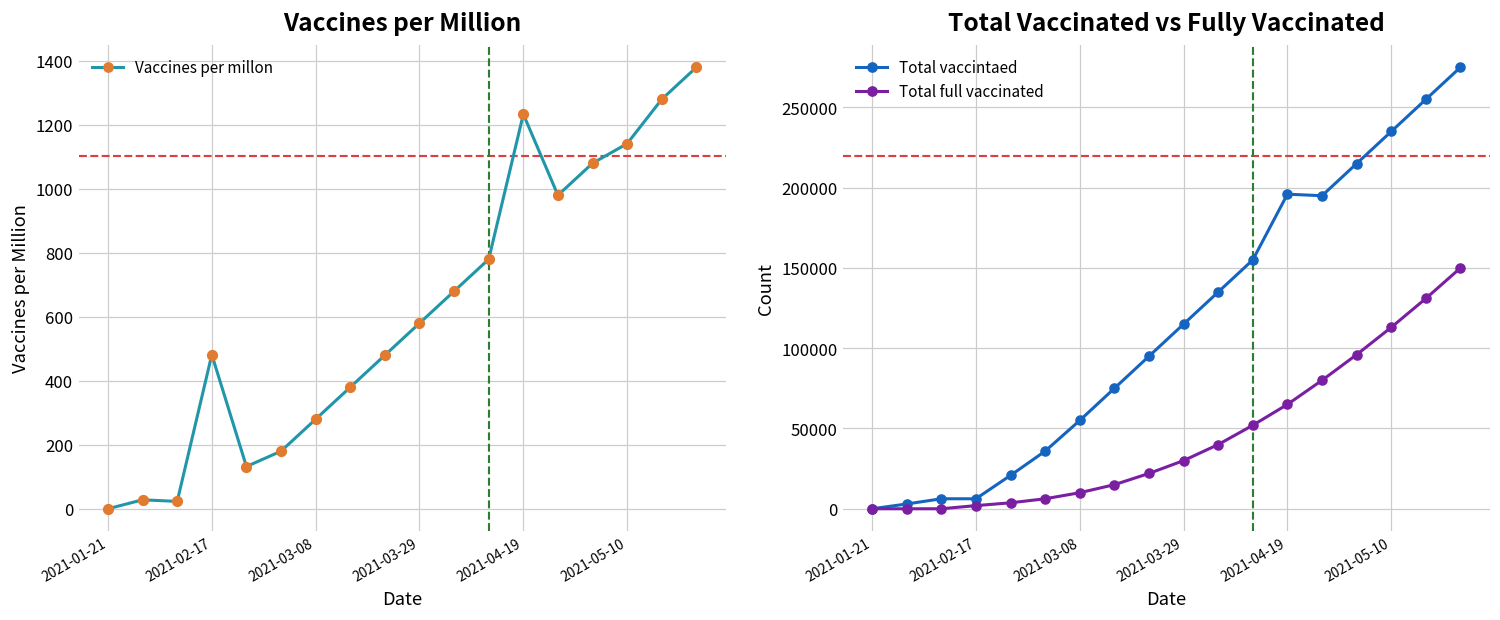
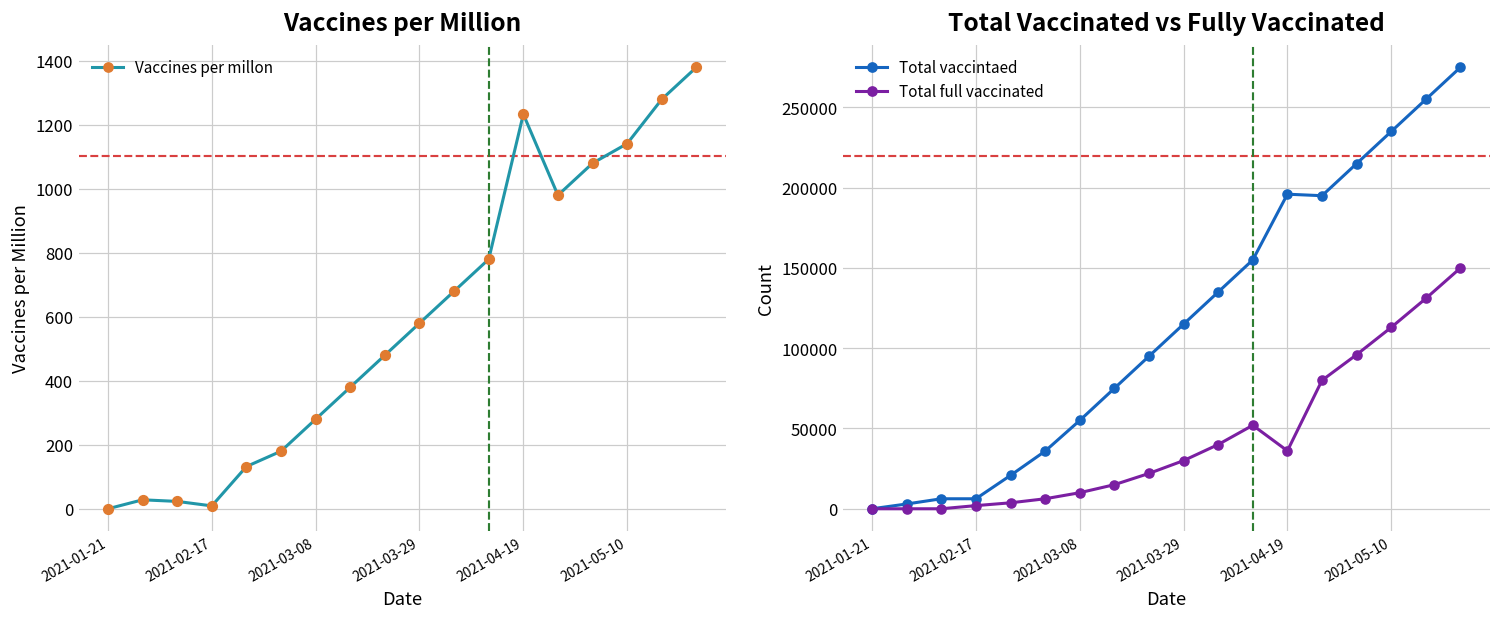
Vaccines per Million, 2021-02-17: 480 -> 10
Total Vaccinated vs Fully Vaccinated, Total full vaccinated, 2021-04-19: 65000 -> 36000
